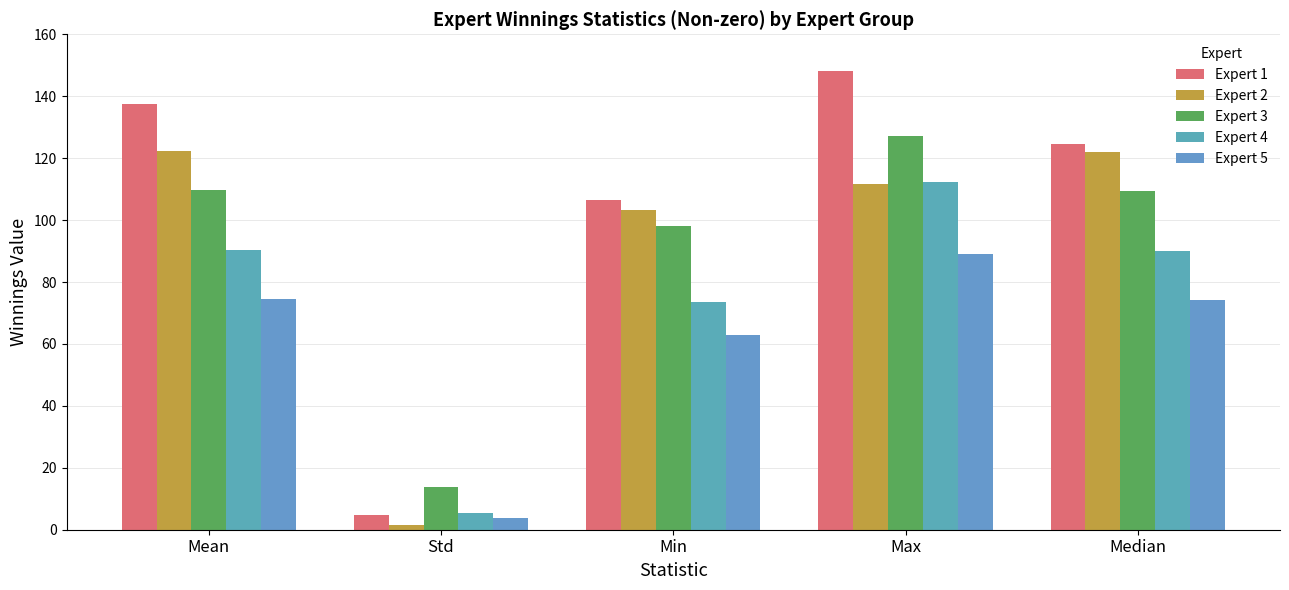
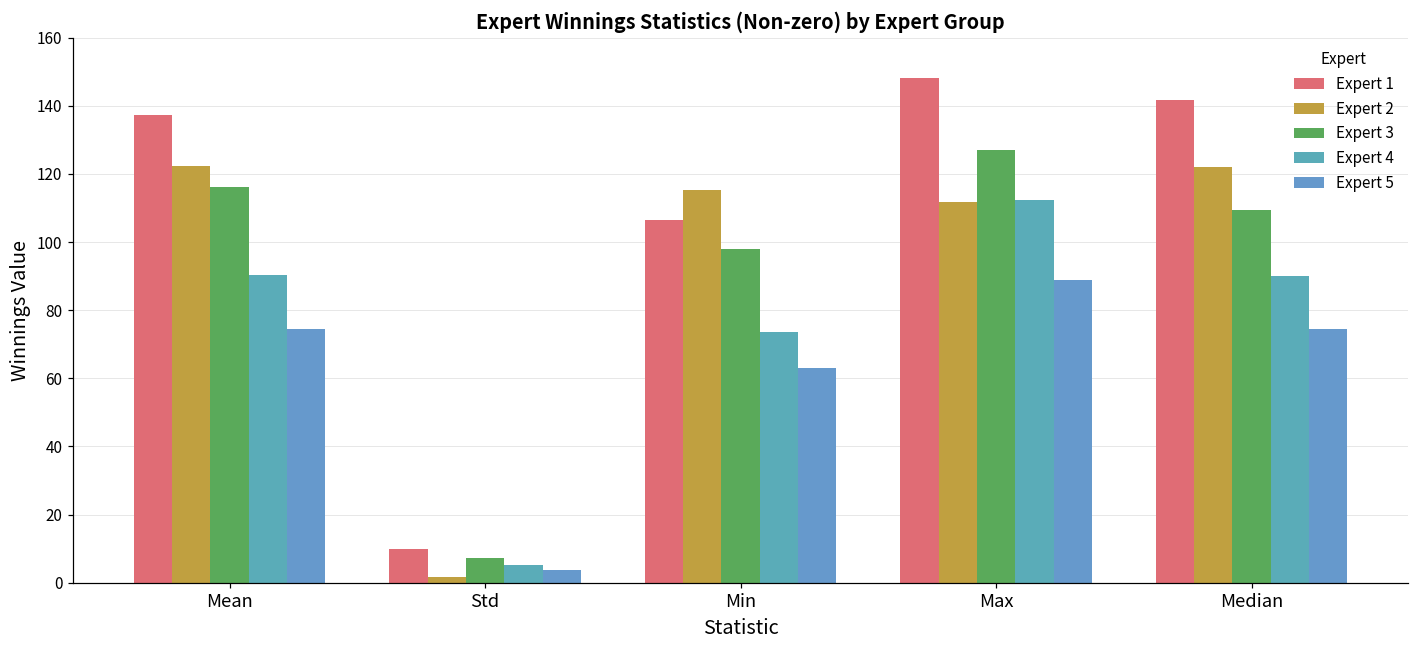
Expert 3, Mean: 110 -> 116
Expert 1, Std: 5 -> 10
Expert 3, Std: 14 -> 7
Expert 2, Min: 103 -> 115
Expert 1, Median: 125 -> 142
